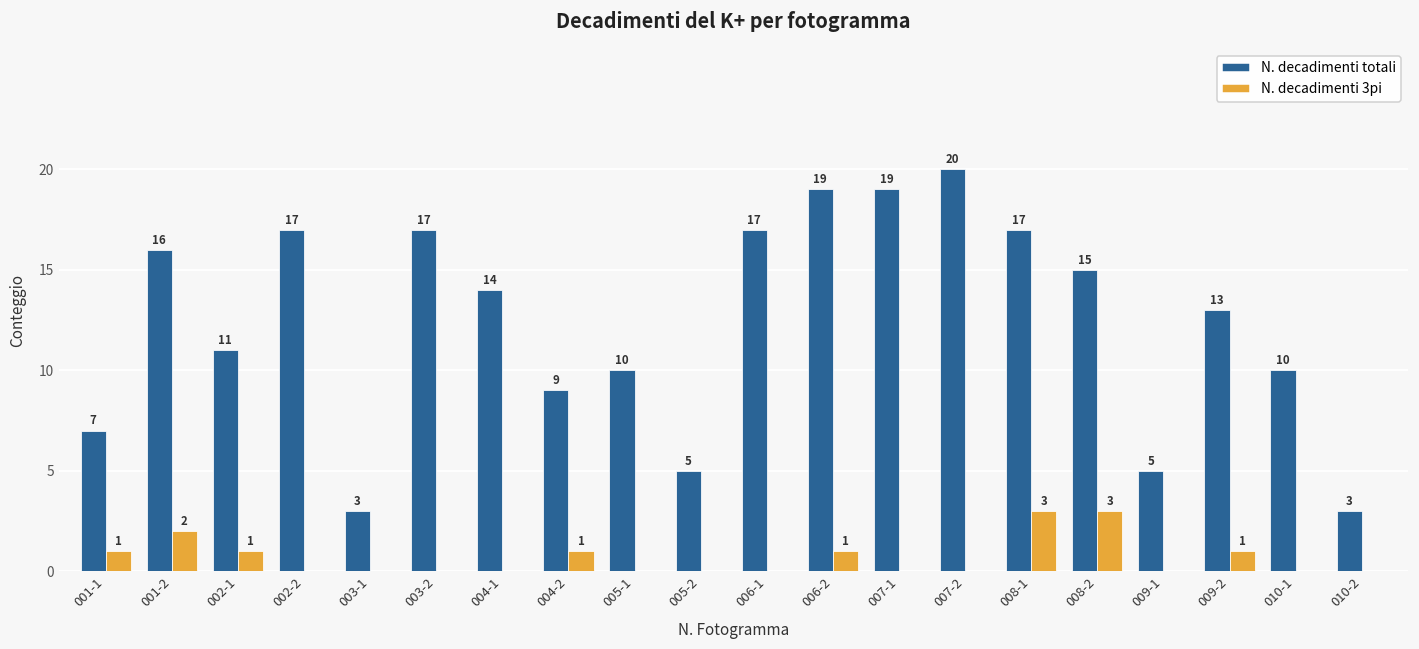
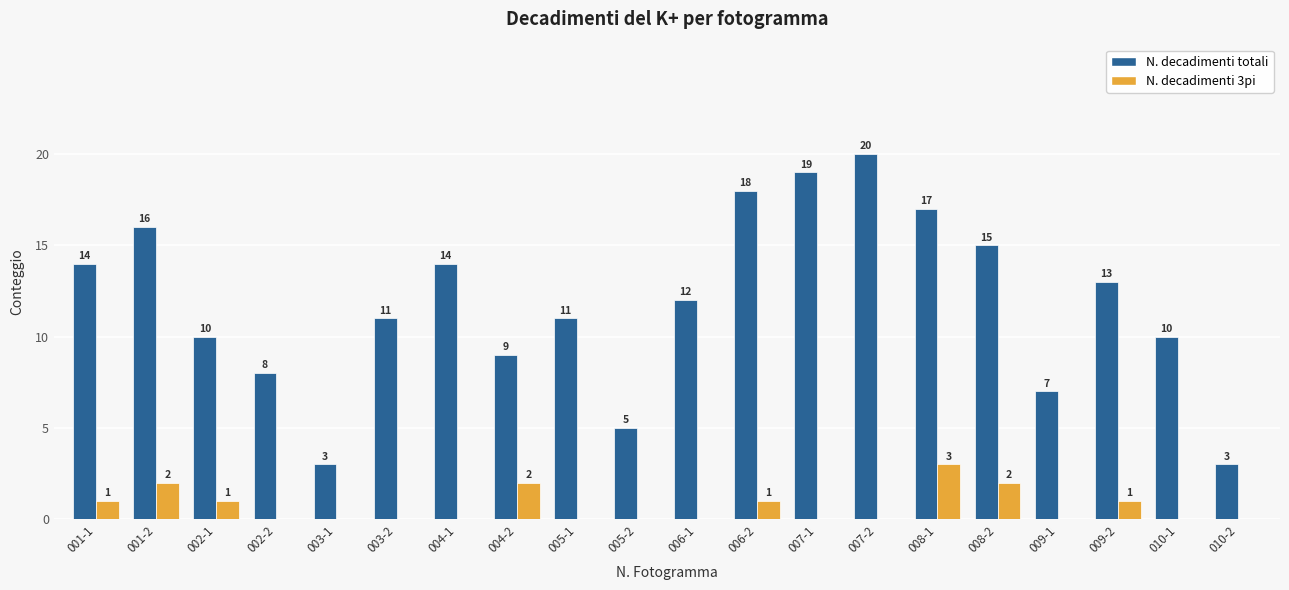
N. decadimenti totali, 001-1: 7 -> 14
N. decadimenti totali, 002-1: 11 -> 10
N. decadimenti totali, 002-2: 17 -> 8
N. decadimenti totali, 003-2: 17 -> 11
N. decadimenti 3pi, 004-2: 1 -> 2
N. decadimenti totali, 005-1: 10 -> 11
N. decadimenti totali, 006-1: 17 -> 12
N. decadimenti totali, 006-2: 19 -> 18
N. decadimenti 3pi, 008-2: 3 -> 2
N. decadimenti totali, 009-1: 5 -> 7
